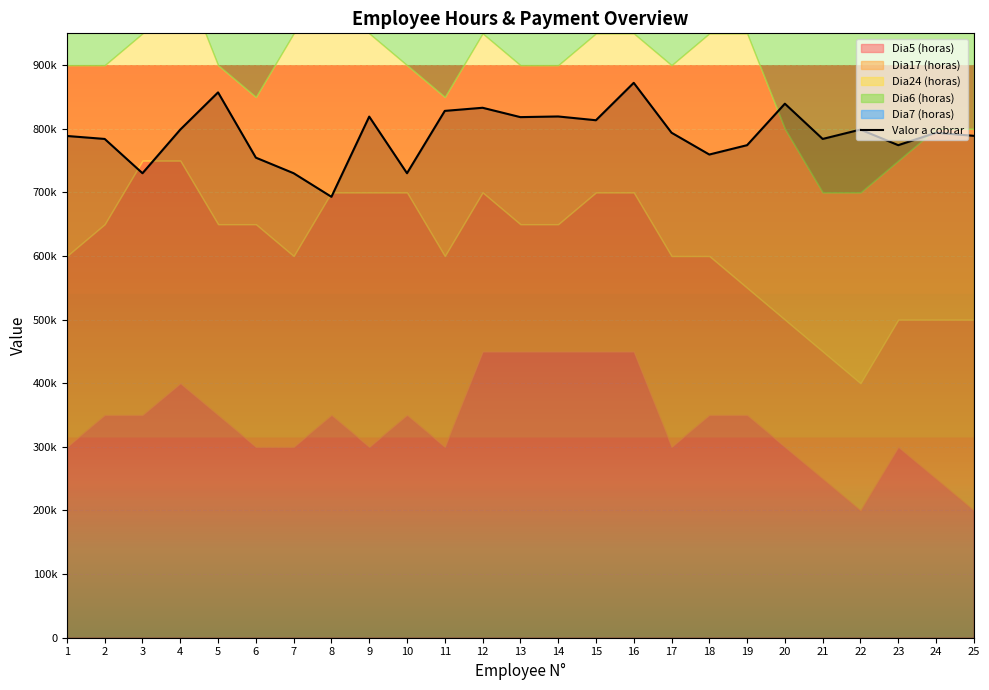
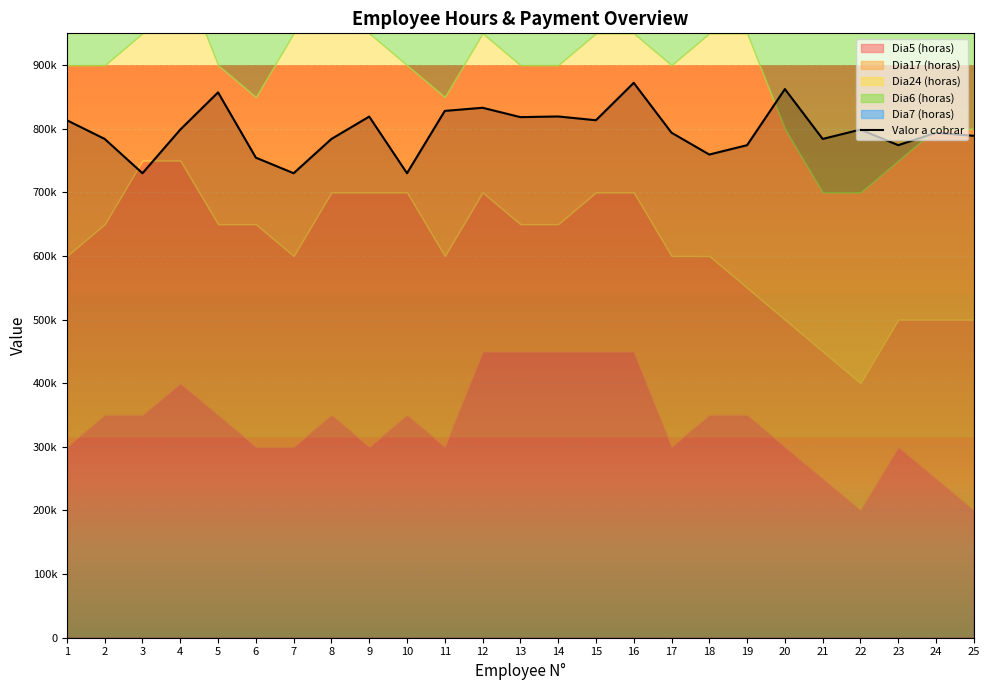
Valor a cobrar, 1: 790000 -> 810000
Valor a cobrar, 8: 690000 -> 780000
Valor a cobrar, 20: 840000 -> 860000
